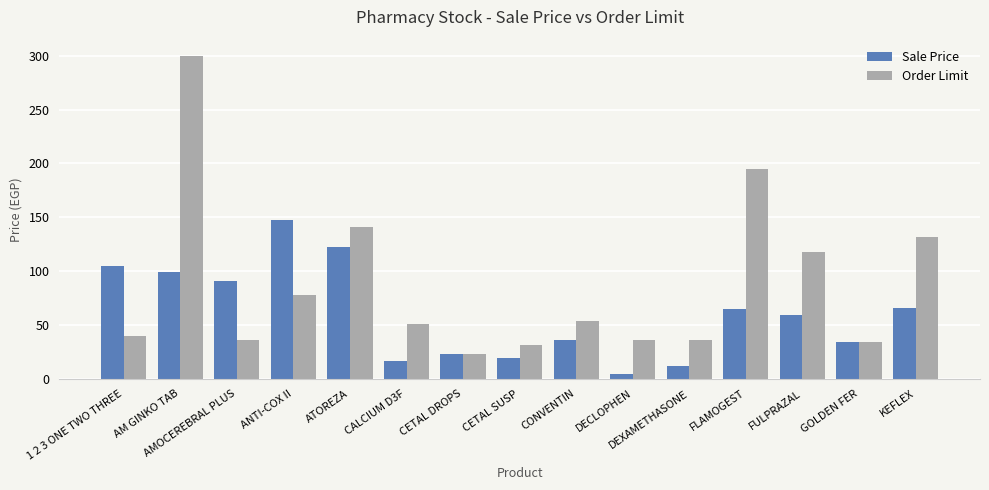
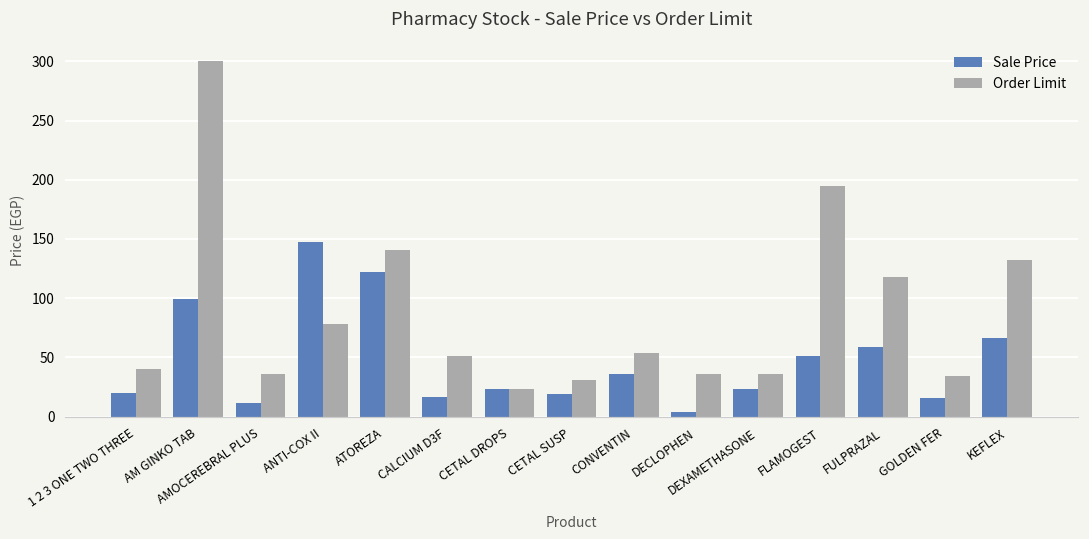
Sale Price, 1 2 3 ONE TWO THREE: 105 -> 20
Sale Price, AMOCEREBRAL PLUS: 91 -> 12
Sale Price, DEXAMETHASONE: 12 -> 24
Sale Price, FLAMOGEST: 64 -> 51
Sale Price, GOLDEN FER: 34 -> 16
